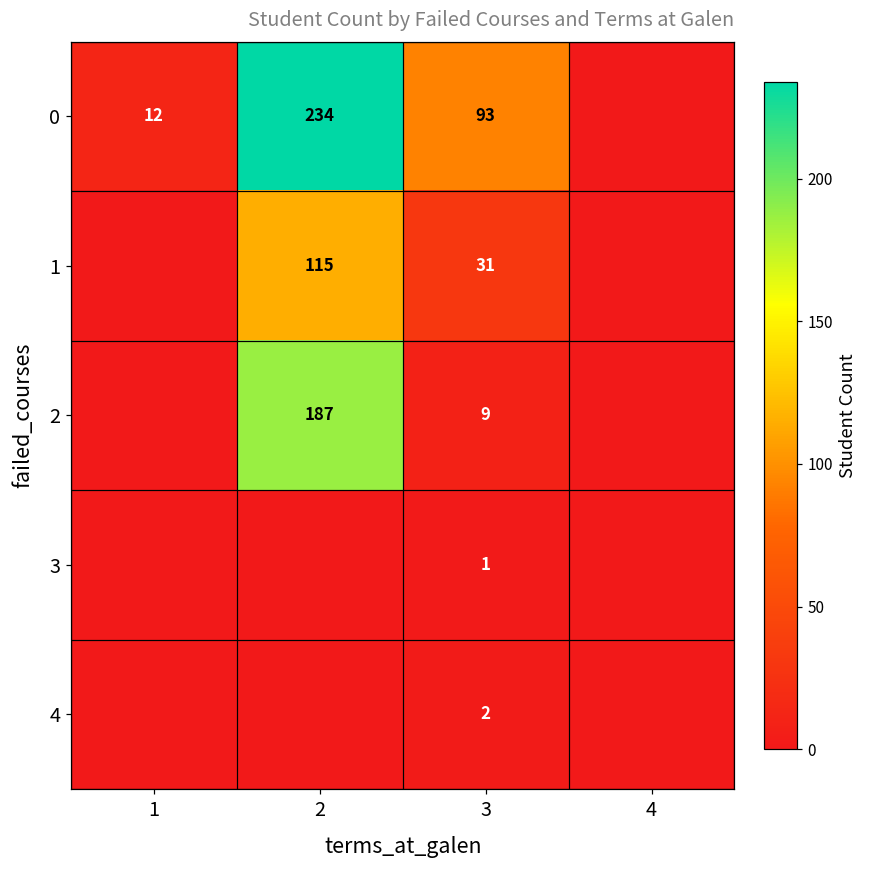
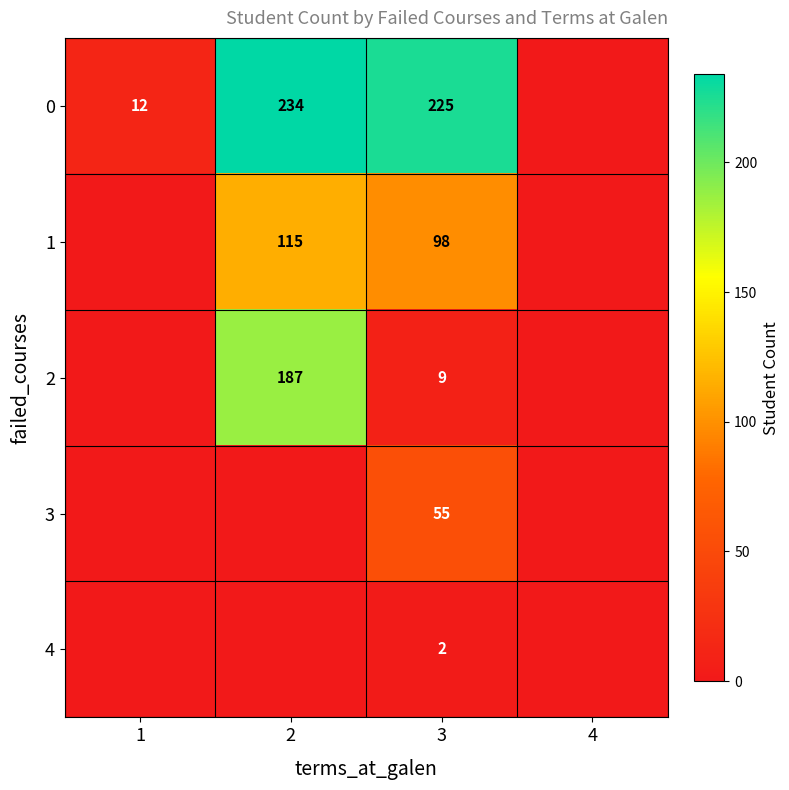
0, 3: 93 -> 225
1, 3: 31 -> 98
3, 3: 1 -> 55
